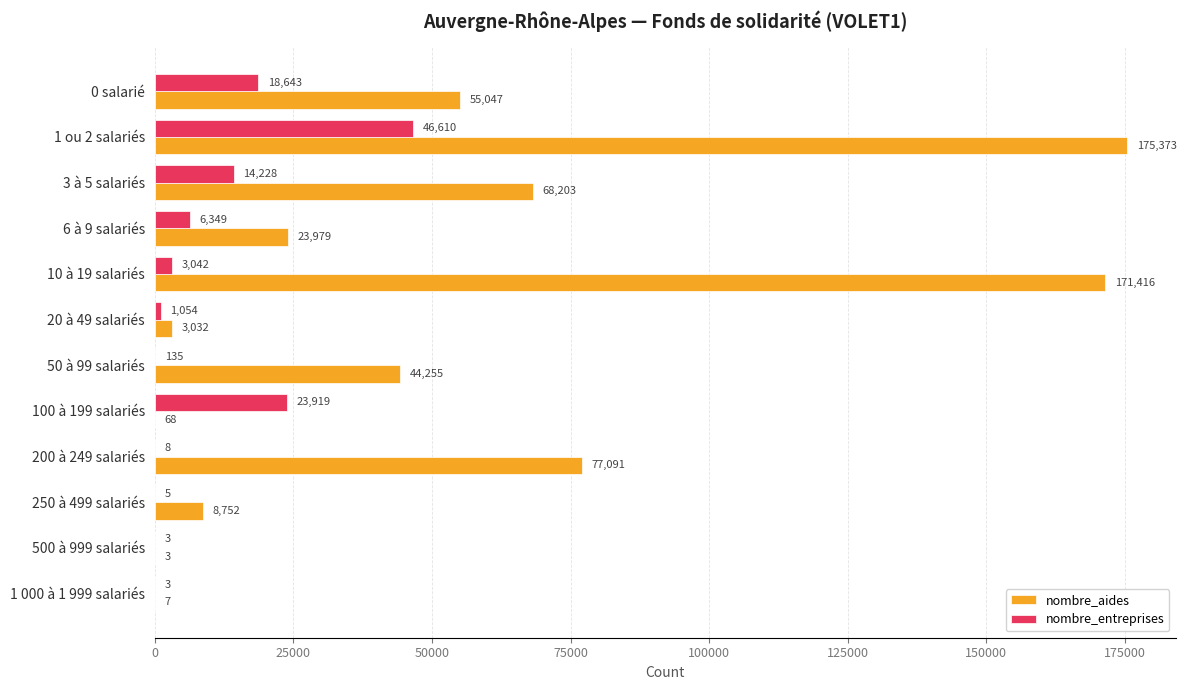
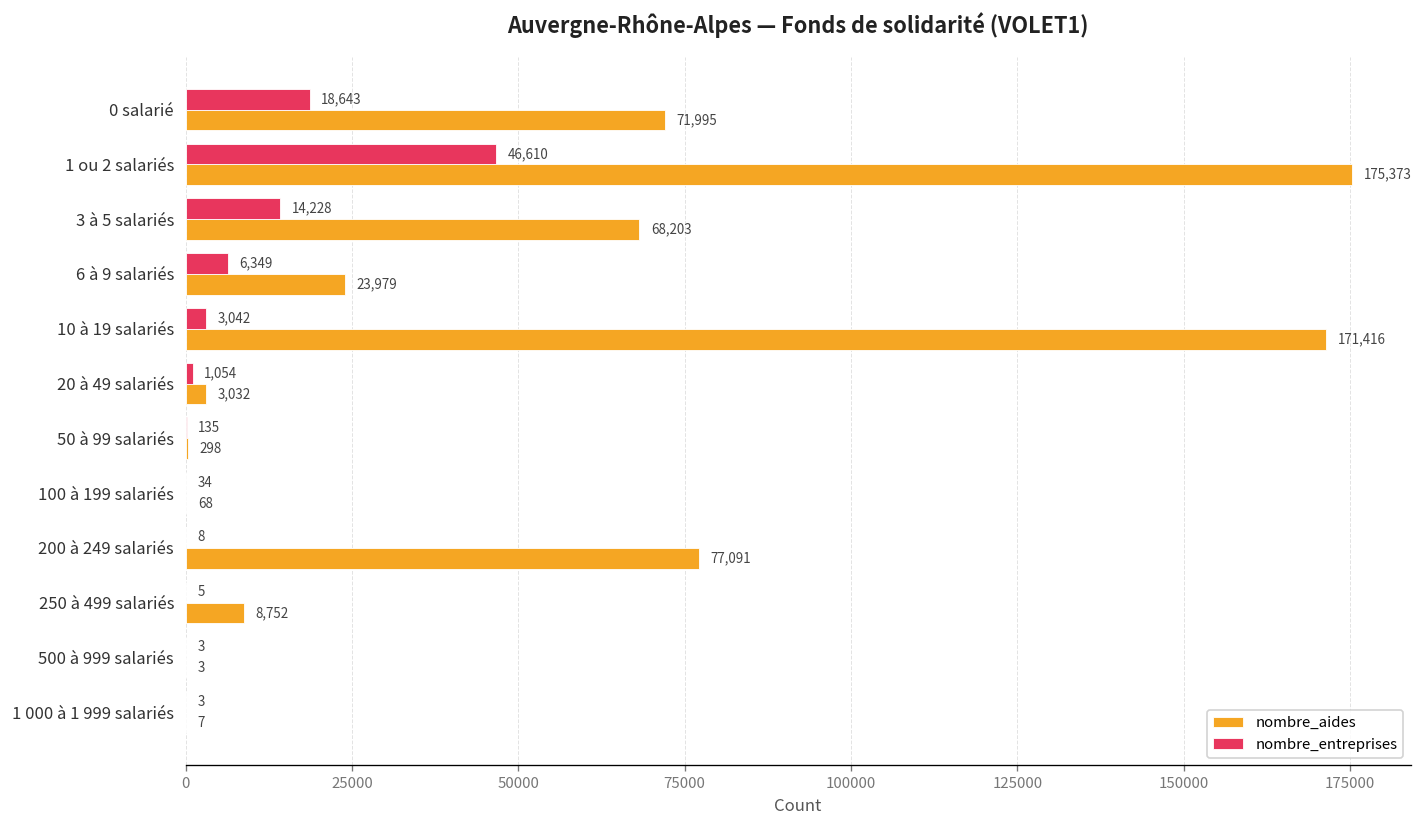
nombre_aides, 0 salarié: 55,047 -> 71,995
nombre_aides, 50 à 99 salariés: 44,255 -> 298
nombre_entreprises, 100 à 199 salariés: 23,919 -> 34
